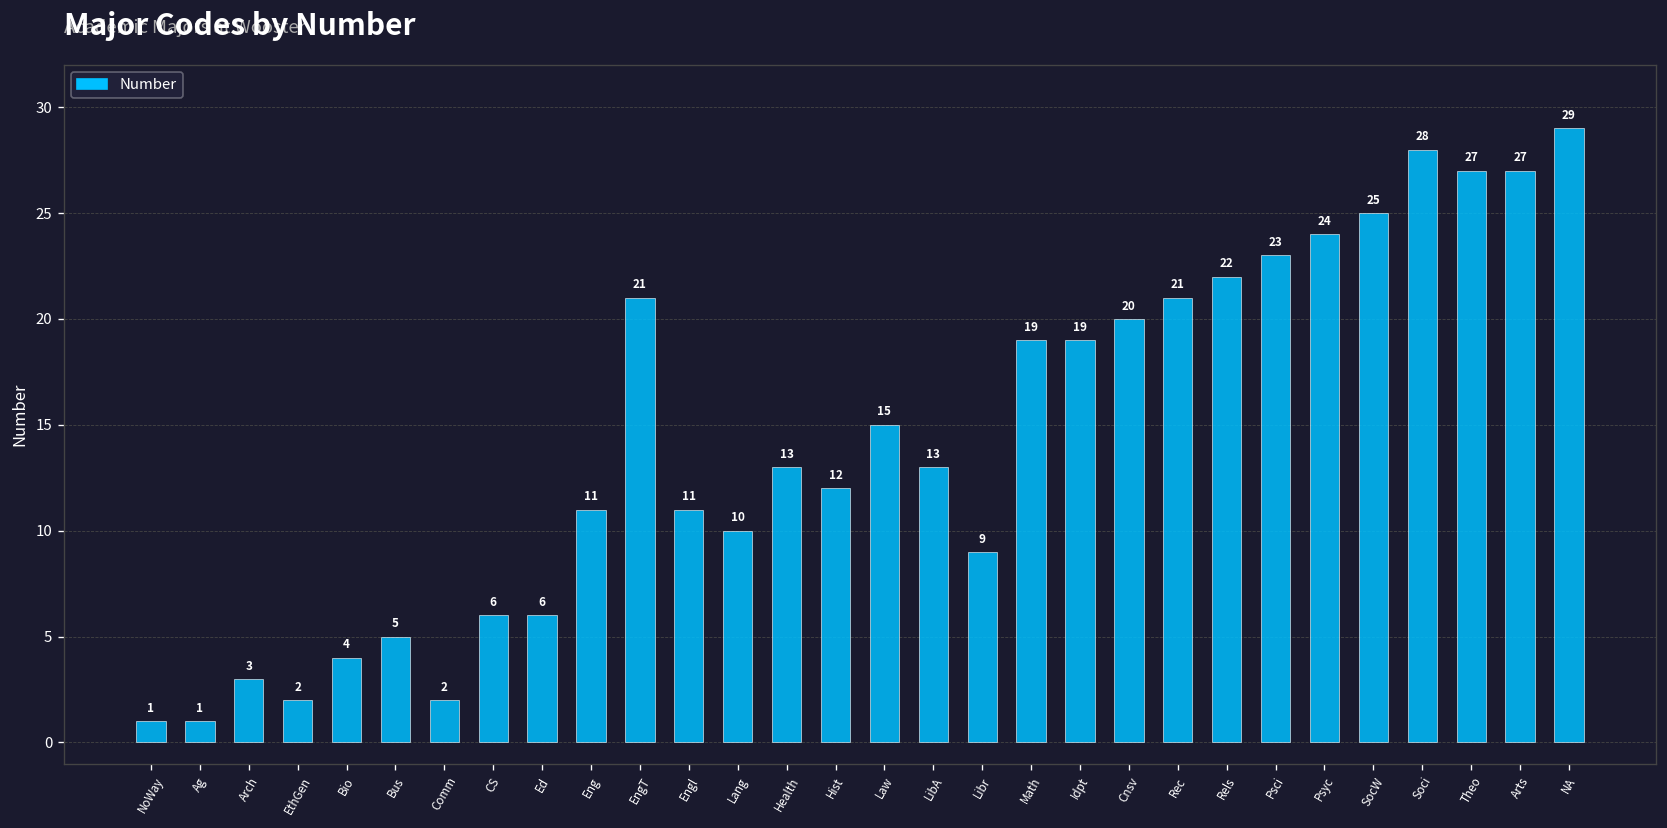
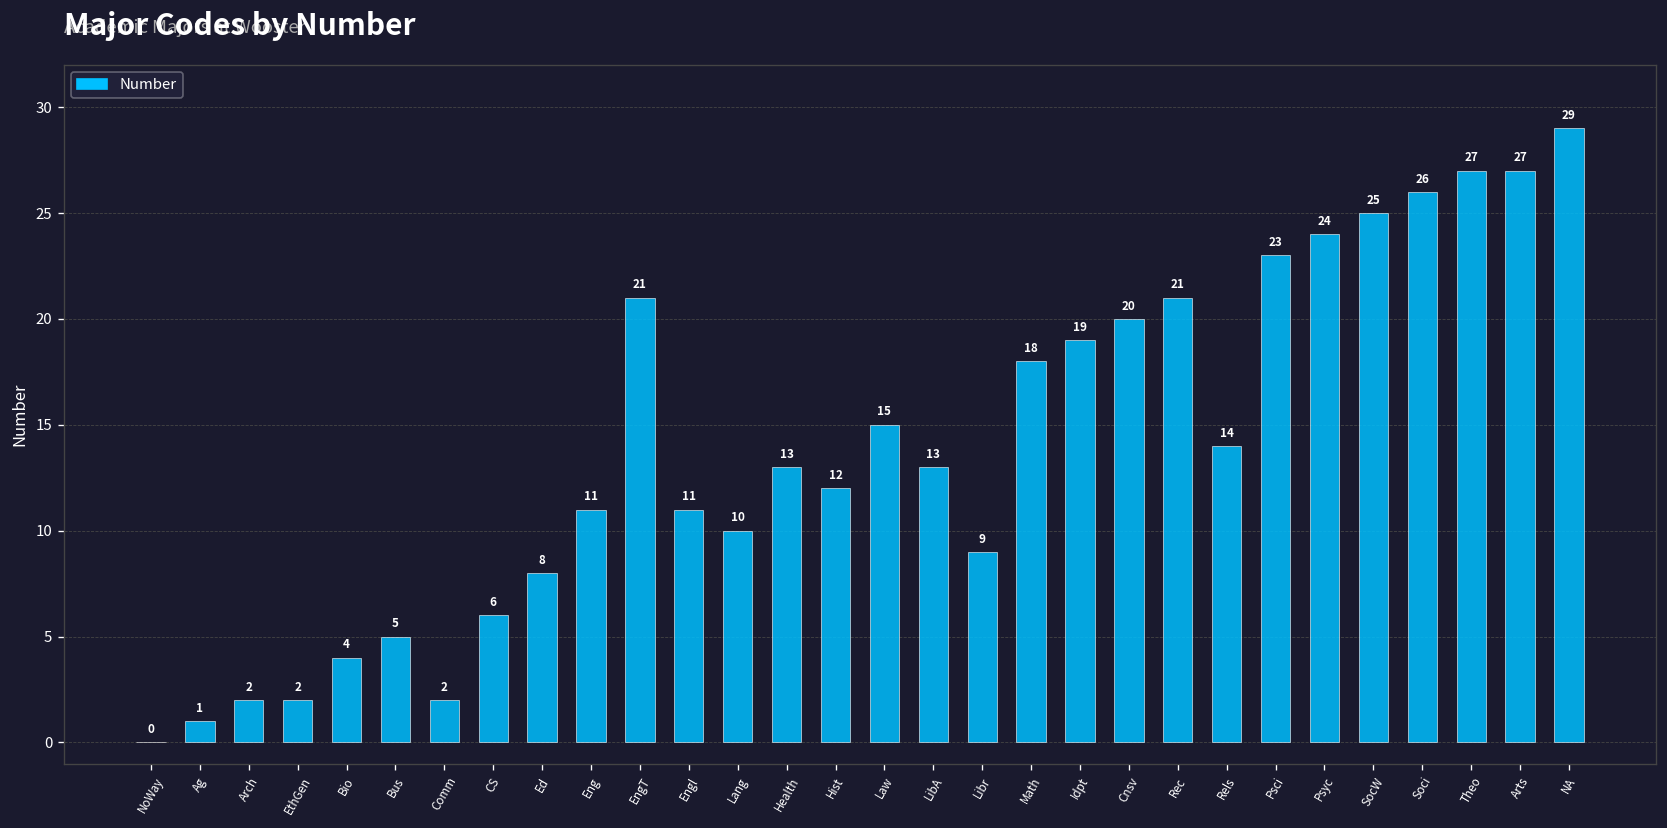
NoWay: 1 -> 0
Arch: 3 -> 2
Ed: 6 -> 8
Math: 19 -> 18
Rels: 22 -> 14
Soci: 28 -> 26
